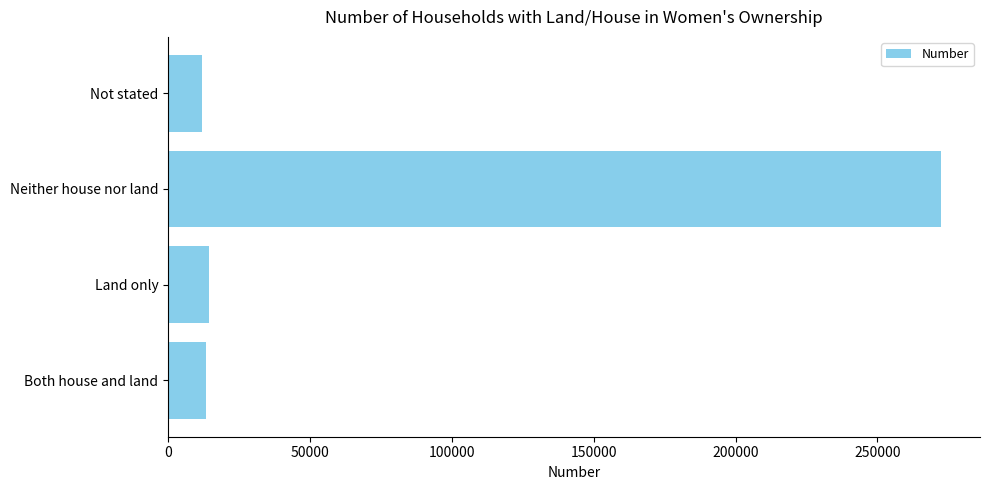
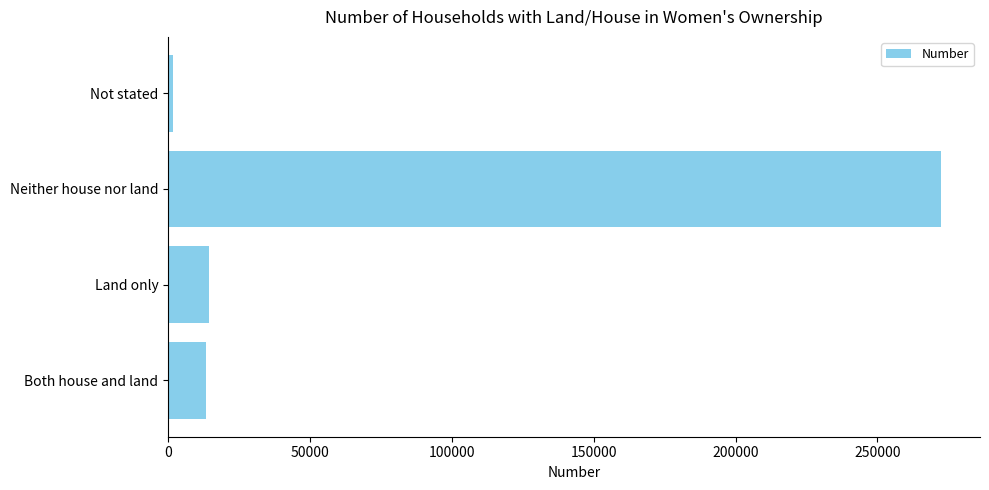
Not stated: 12000 -> 2000
